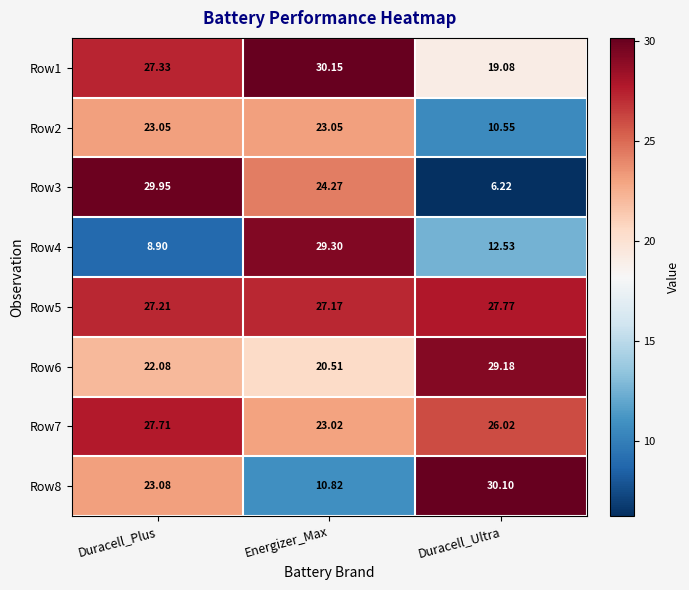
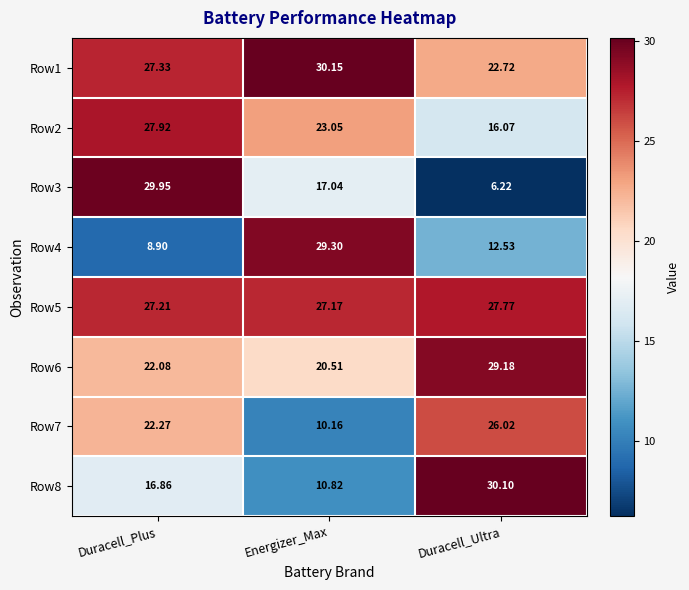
Row1, Duracell_Ultra: 19.08 -> 22.72
Row2, Duracell_Plus: 23.05 -> 27.92
Row2, Duracell_Ultra: 10.55 -> 16.07
Row3, Energizer_Max: 24.27 -> 17.04
Row7, Duracell_Plus: 27.71 -> 22.27
Row7, Energizer_Max: 23.02 -> 10.16
Row8, Duracell_Plus: 23.08 -> 16.86
